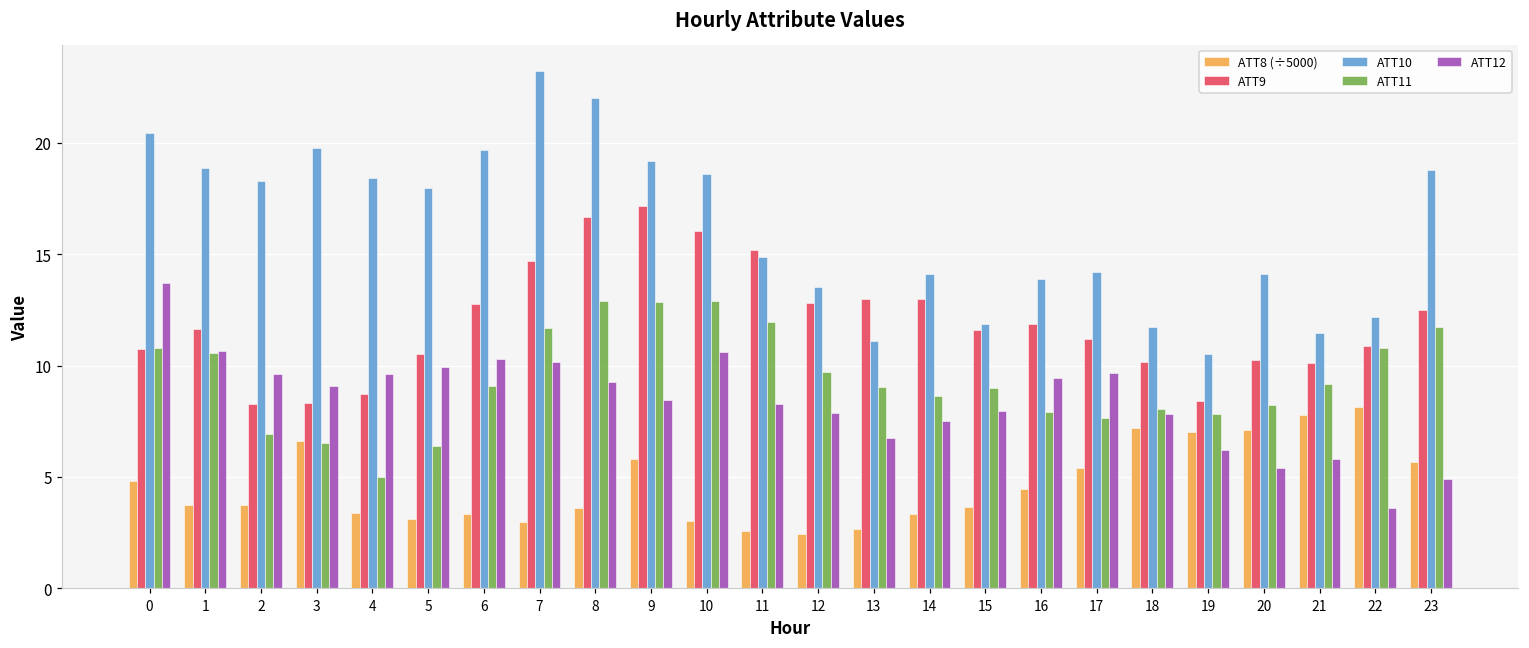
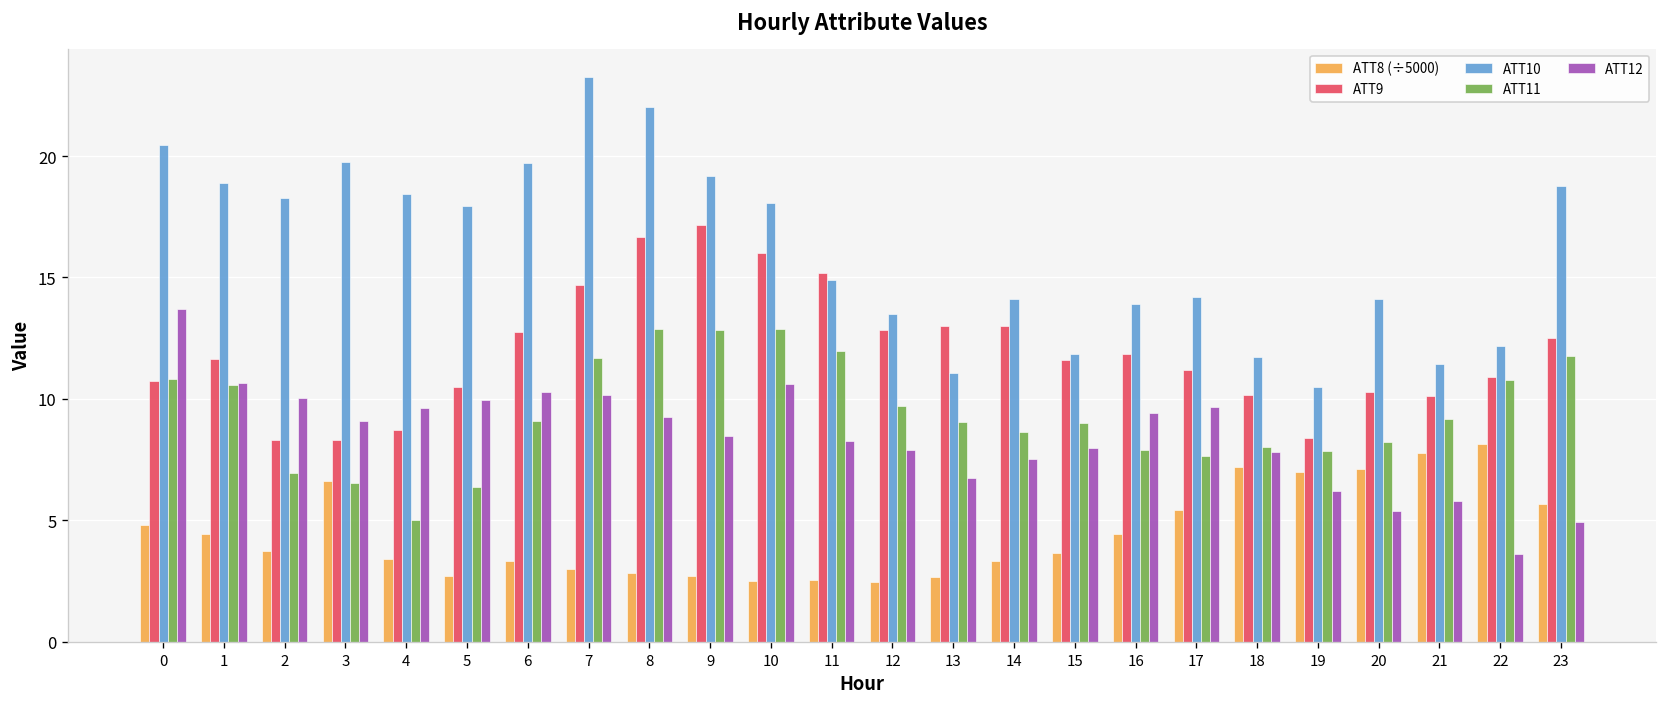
ATT8 (÷5000), 1: 3.7 -> 4.4
ATT12, 2: 9.6 -> 10.0
ATT8 (÷5000), 5: 3.1 -> 2.7
ATT8 (÷5000), 8: 3.6 -> 2.8
ATT8 (÷5000), 9: 5.8 -> 2.7
ATT8 (÷5000), 10: 3.0 -> 2.5
ATT10, 10: 18.6 -> 18.1
